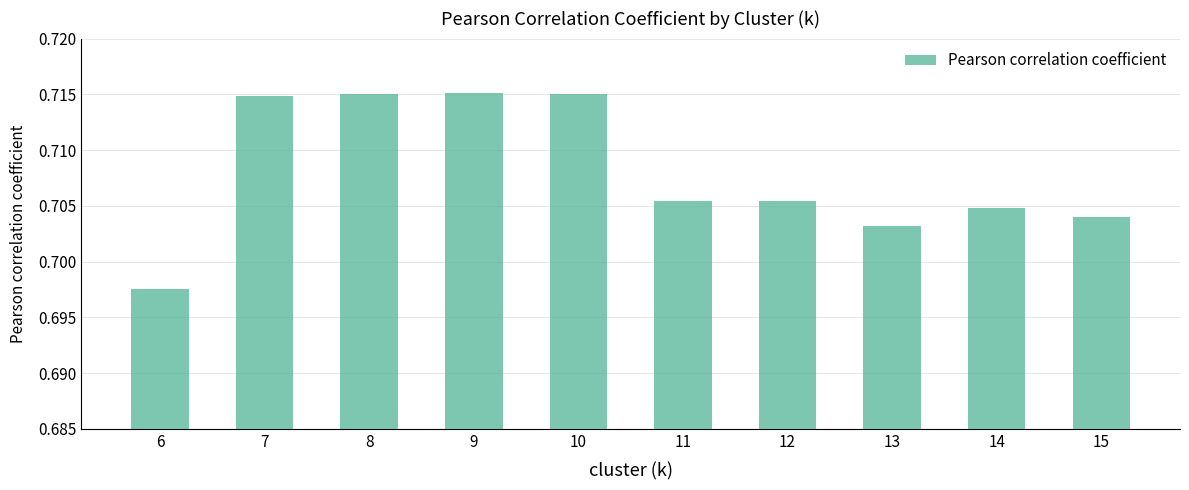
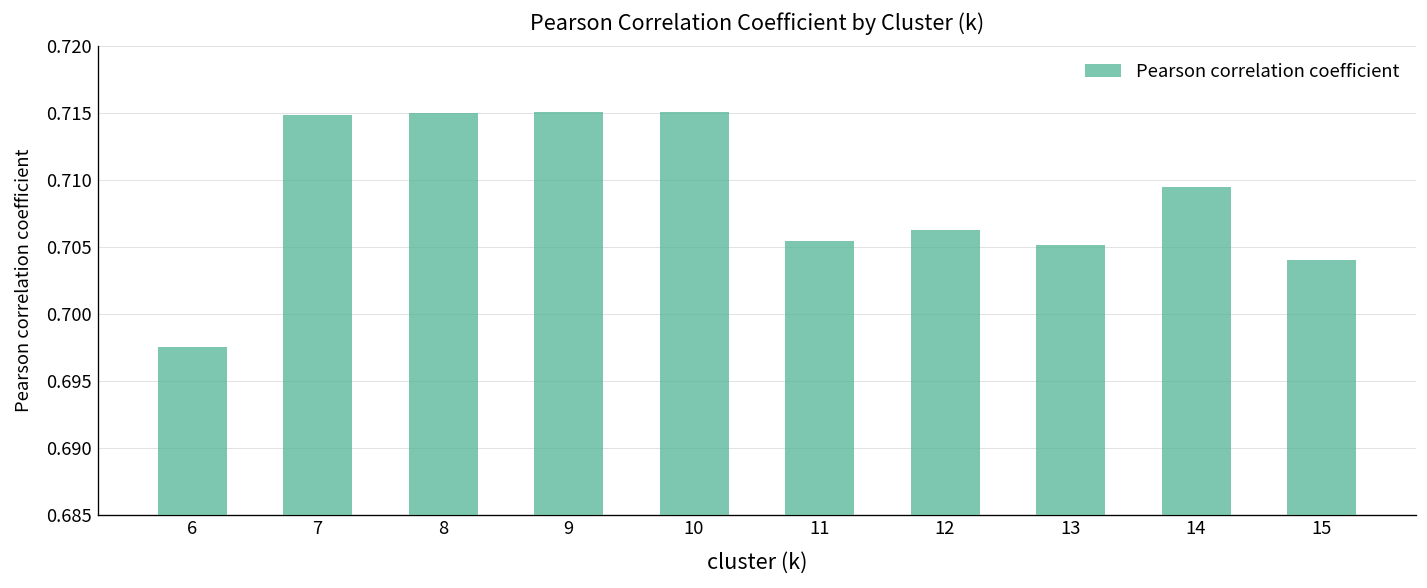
12: 0.7055 -> 0.7063
13: 0.7032 -> 0.7052
14: 0.7048 -> 0.7095
